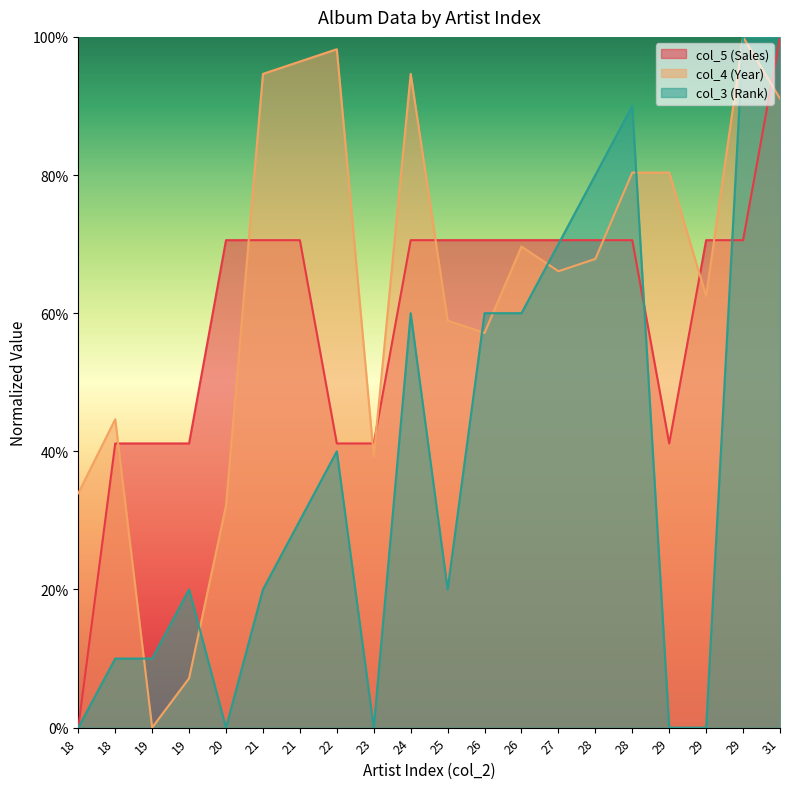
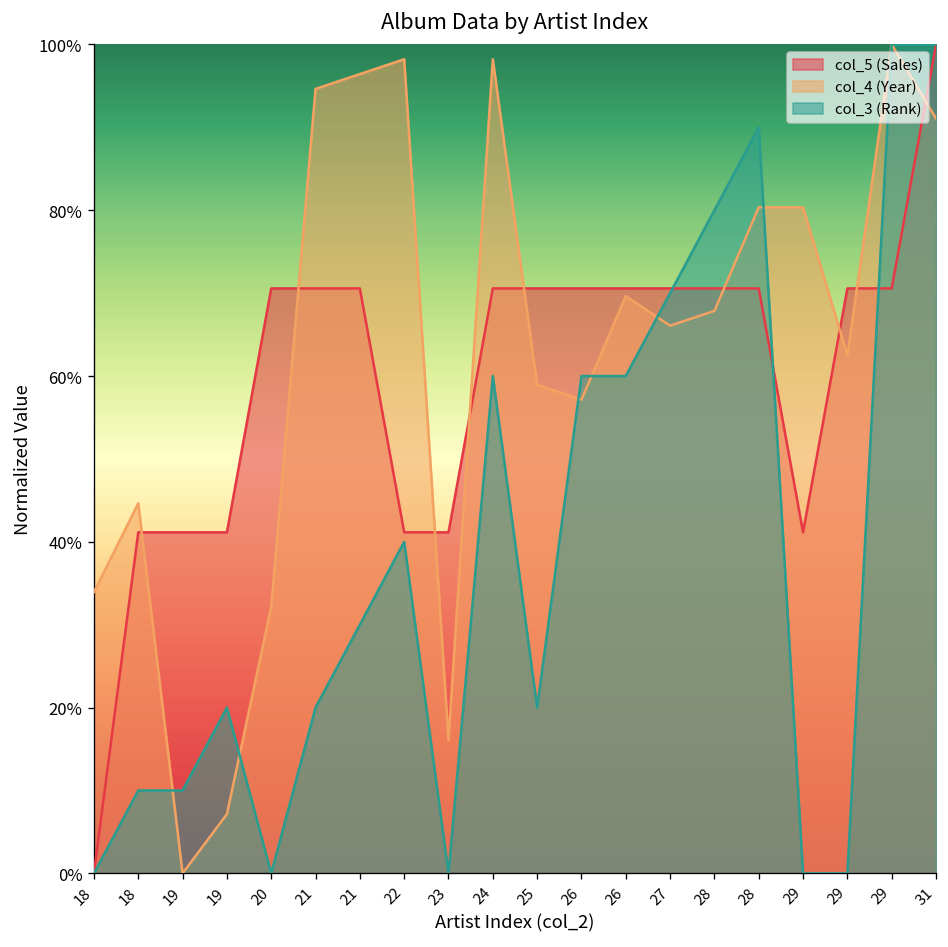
col_4 (Year), 23: 39% -> 16%
col_4 (Year), 24: 95% -> 98%
